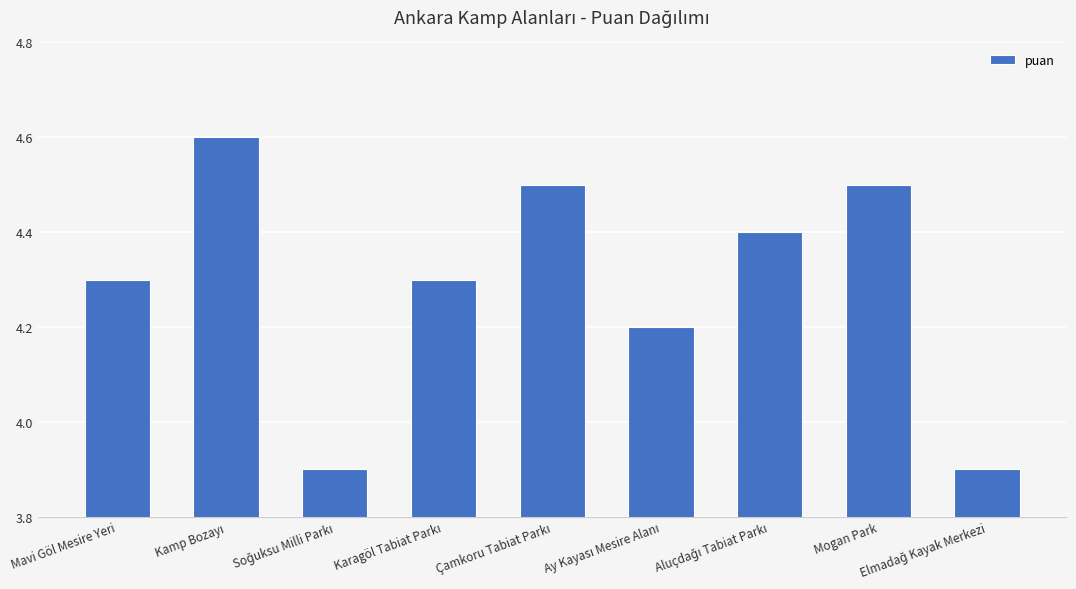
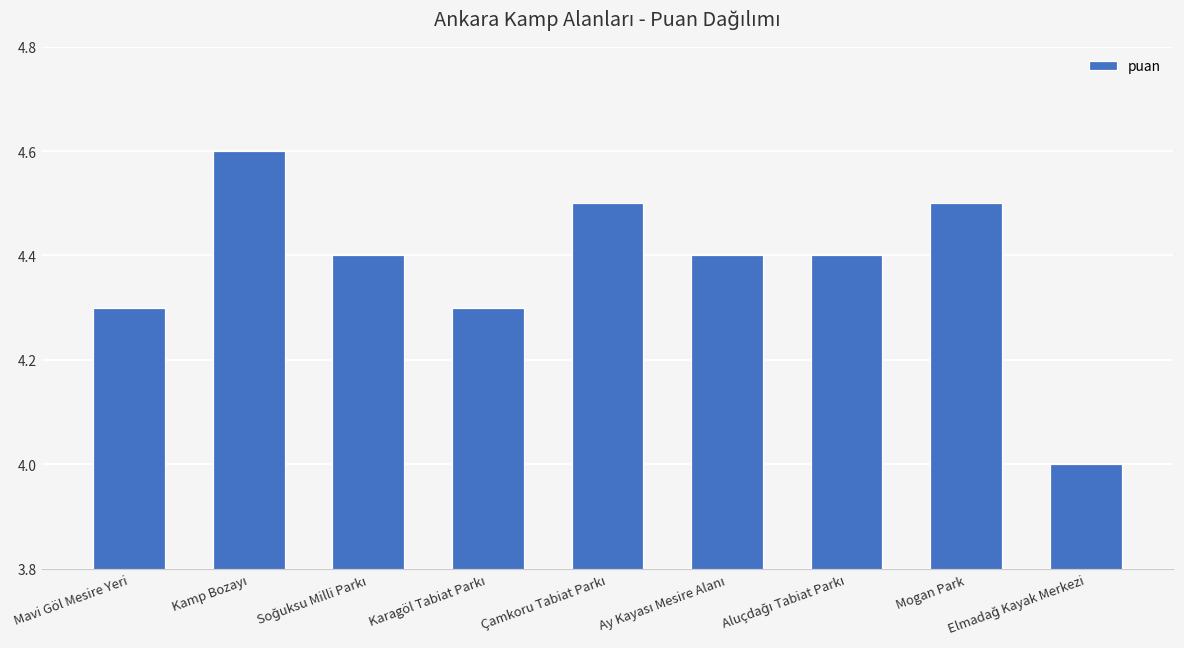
Soğuksu Milli Parkı: 3.9 -> 4.4
Ay Kayası Mesire Alanı: 4.2 -> 4.4
Elmadağ Kayak Merkezi: 3.9 -> 4.0
